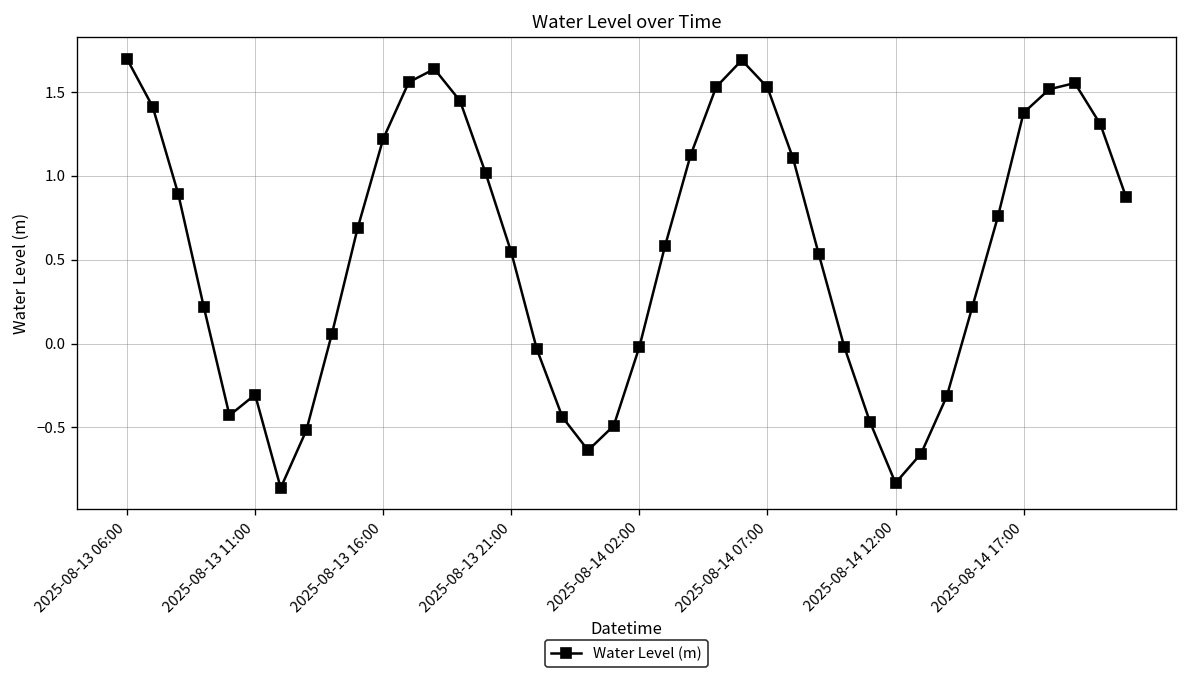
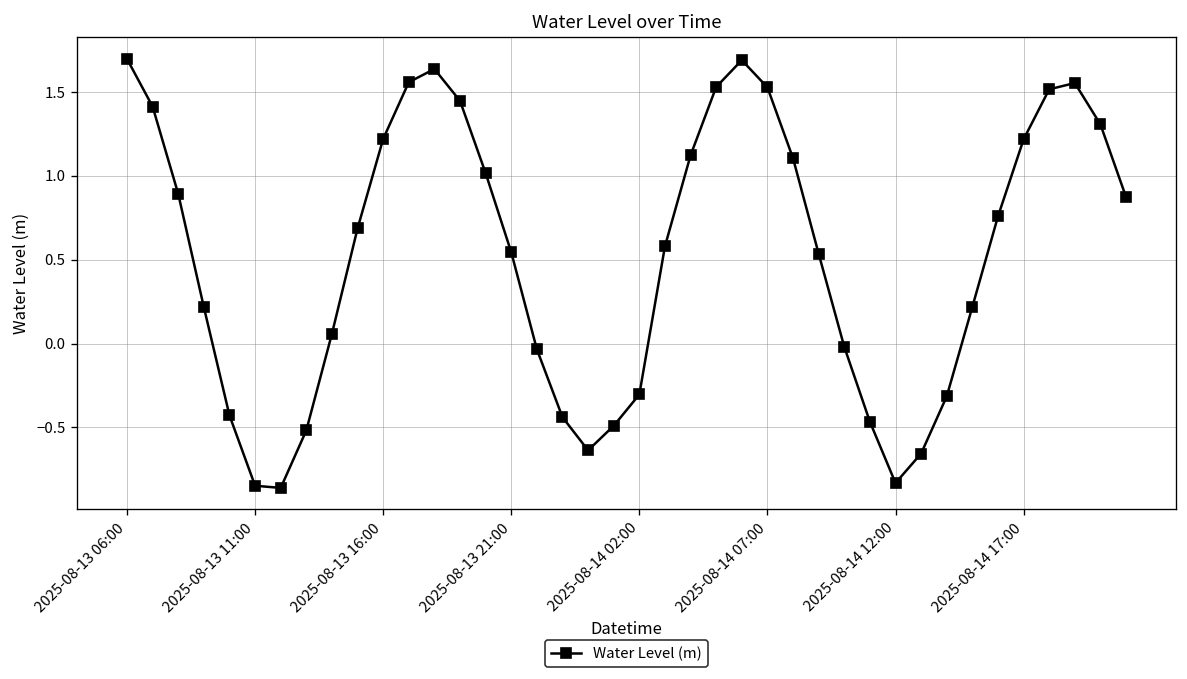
2025-08-13 11:00: -0.30 -> -0.85
2025-08-14 02:00: -0.02 -> -0.30
2025-08-14 17:00: 1.38 -> 1.22
